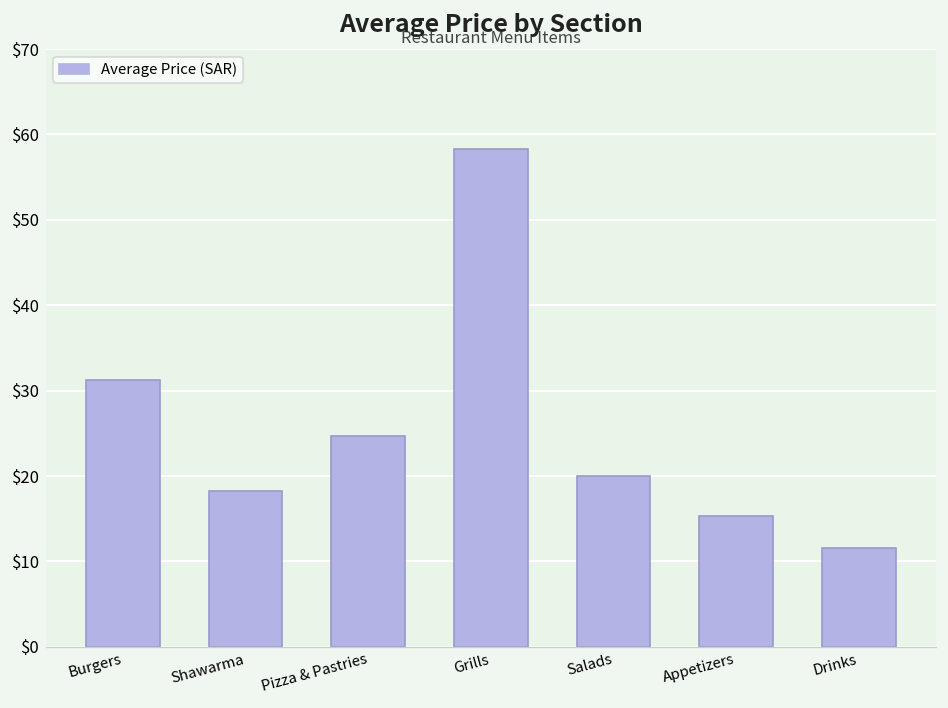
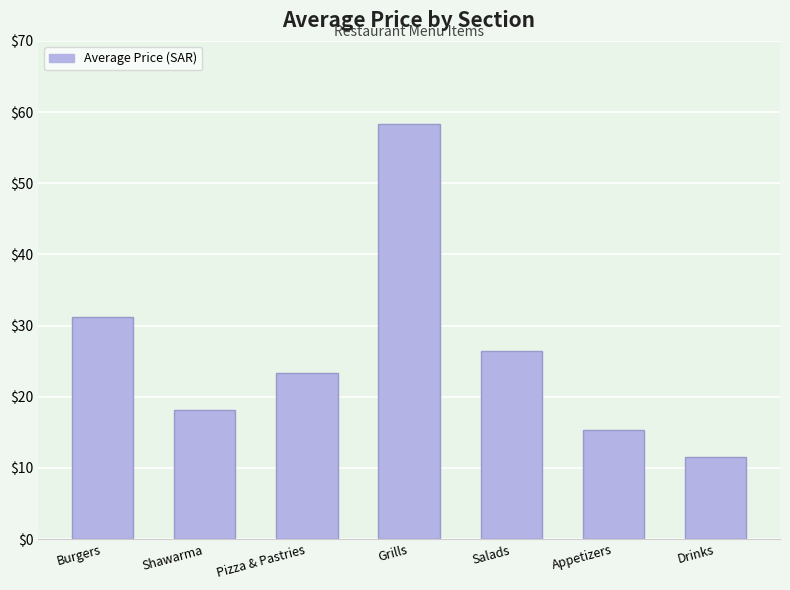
Pizza & Pastries: $25 -> $23
Salads: $20 -> $26
